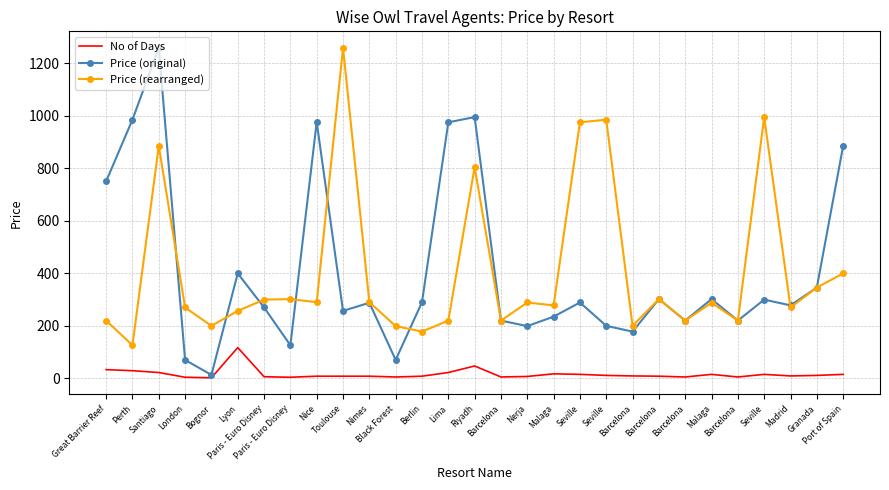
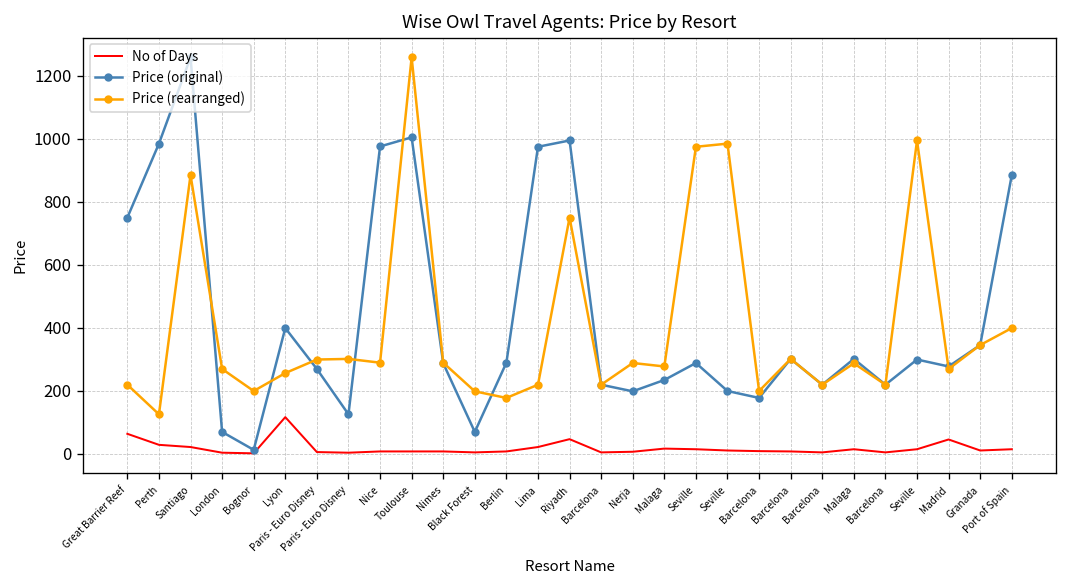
No of Days, Great Barrier Reef: 30 -> 60
Price (original), Toulouse: 260 -> 1010
Price (rearranged), Riyadh: 800 -> 750
No of Days, Madrid: 10 -> 50
